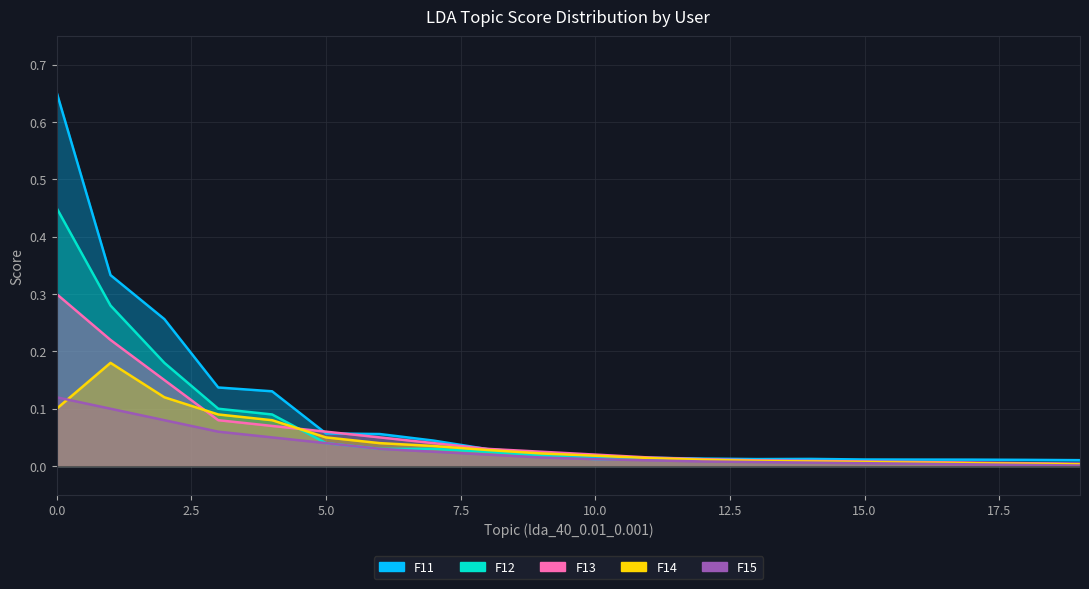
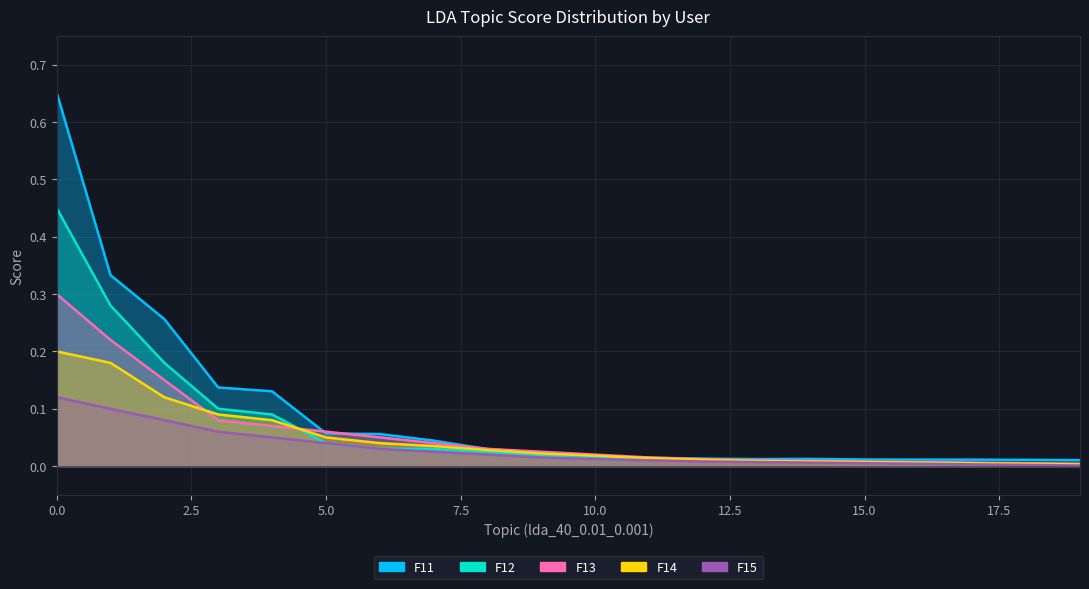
F14, 0.0: 0.1 -> 0.2
